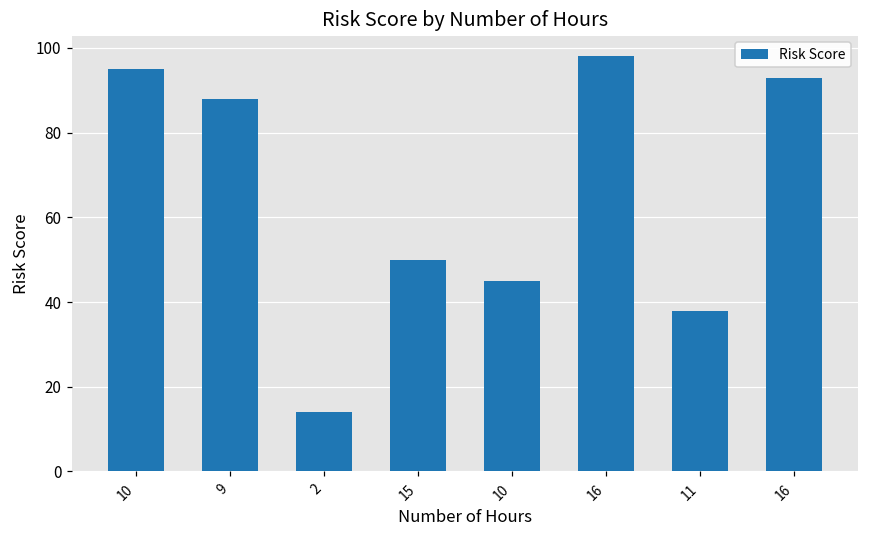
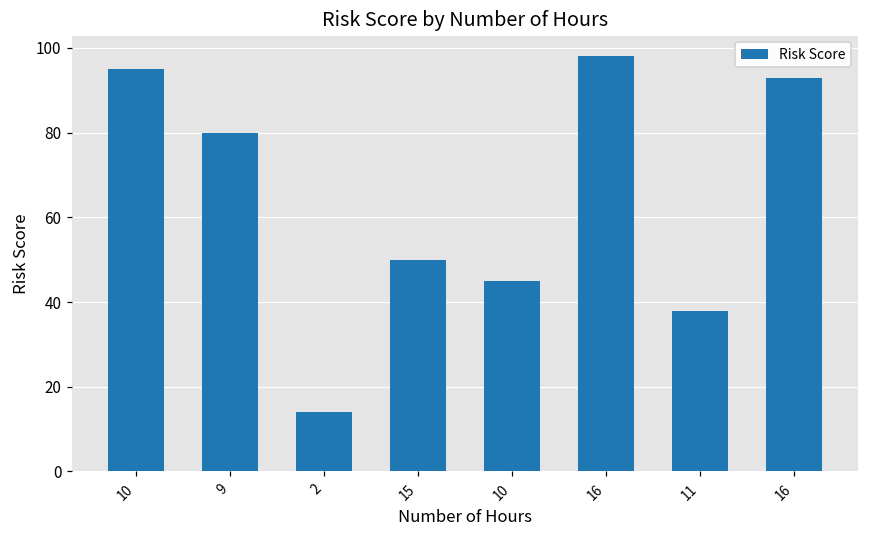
9: 88 -> 80
